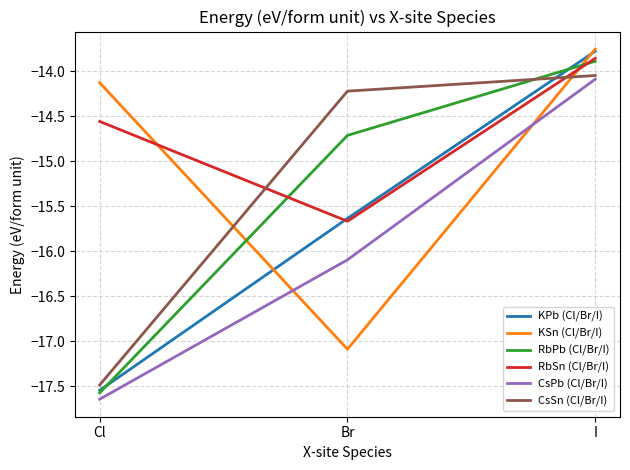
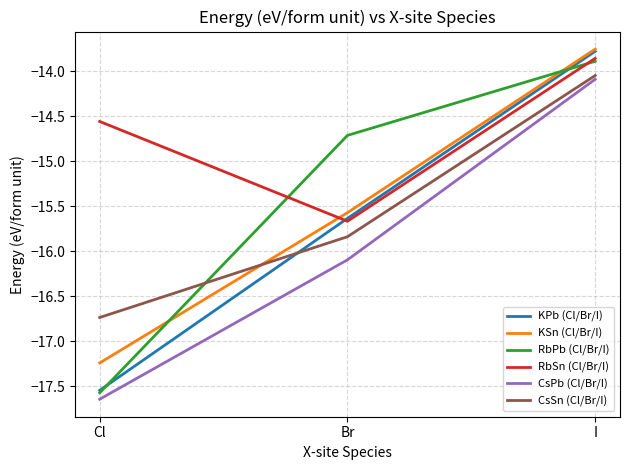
KSn (Cl/Br/I), Cl: -14.1 -> -17.2
CsSn (Cl/Br/I), Cl: -17.5 -> -16.7
KSn (Cl/Br/I), Br: -17.1 -> -15.6
CsSn (Cl/Br/I), Br: -14.2 -> -15.8
